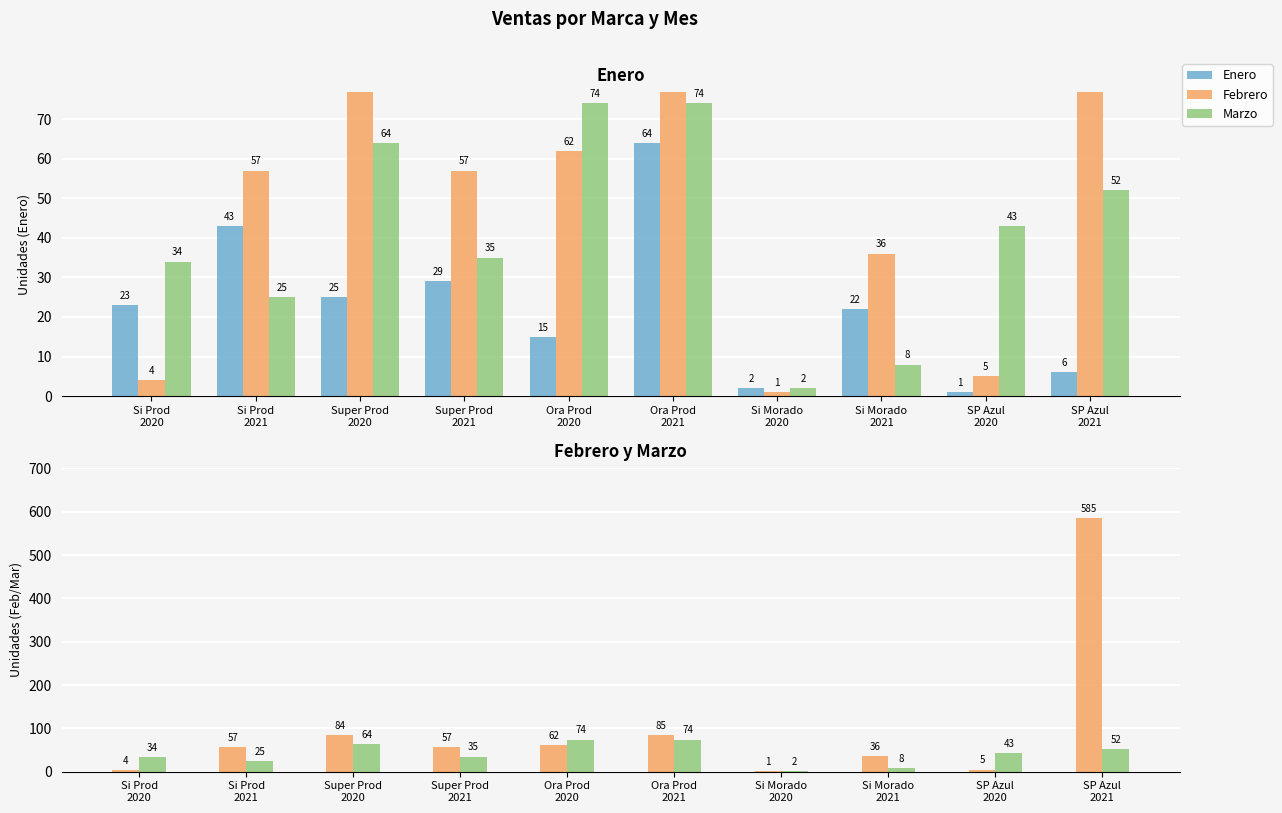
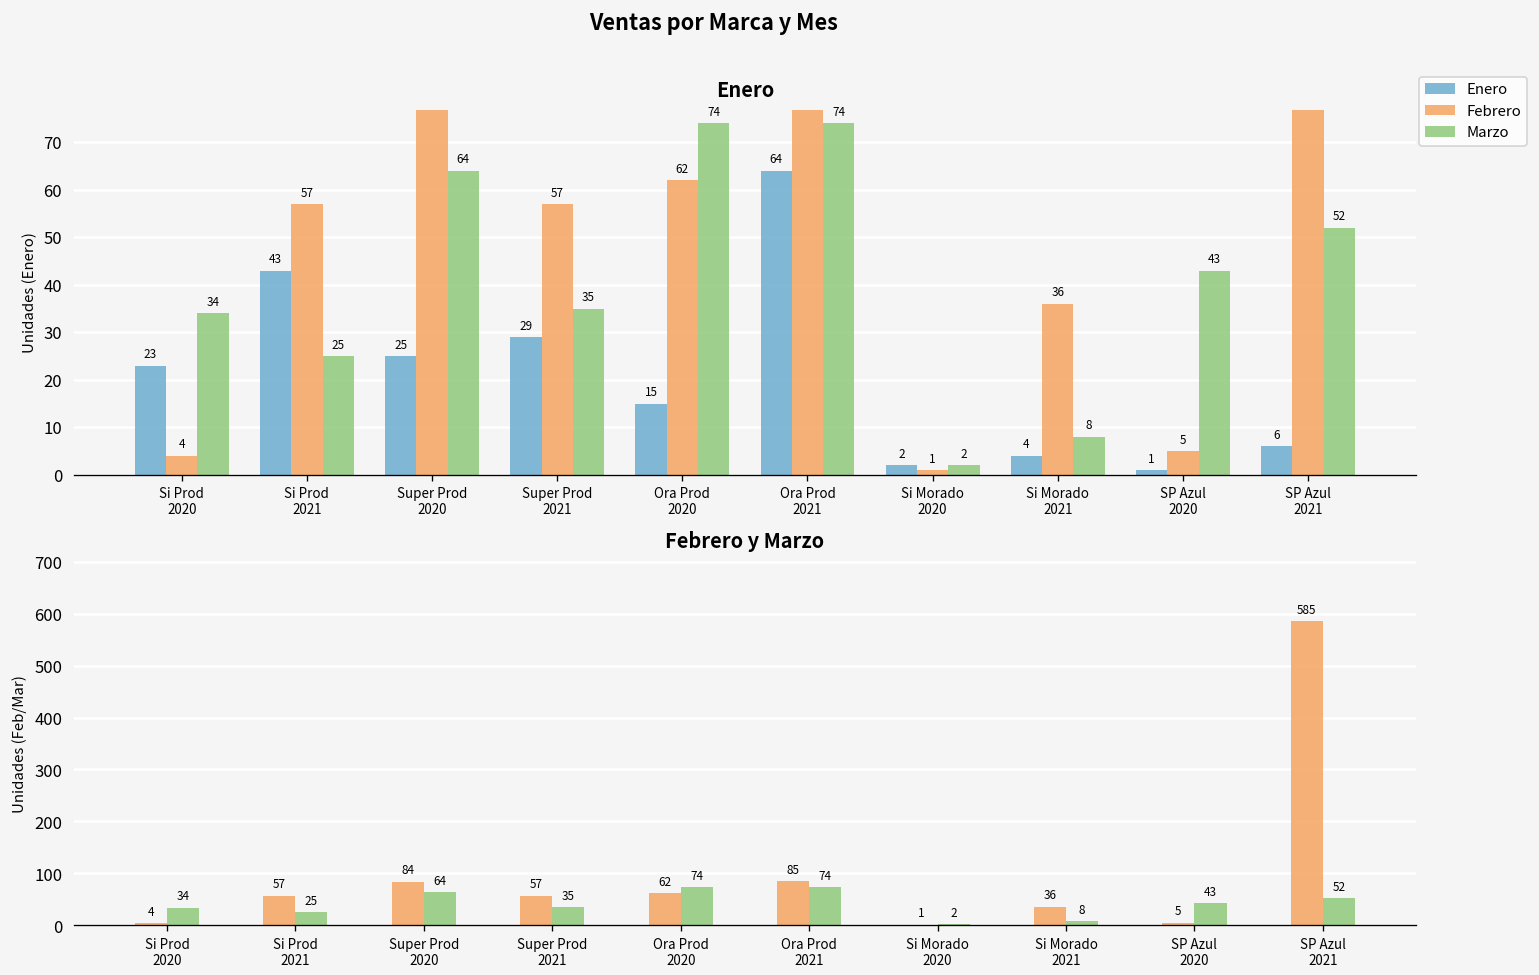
Enero, Enero, Si Morado 2021: 22 -> 4
